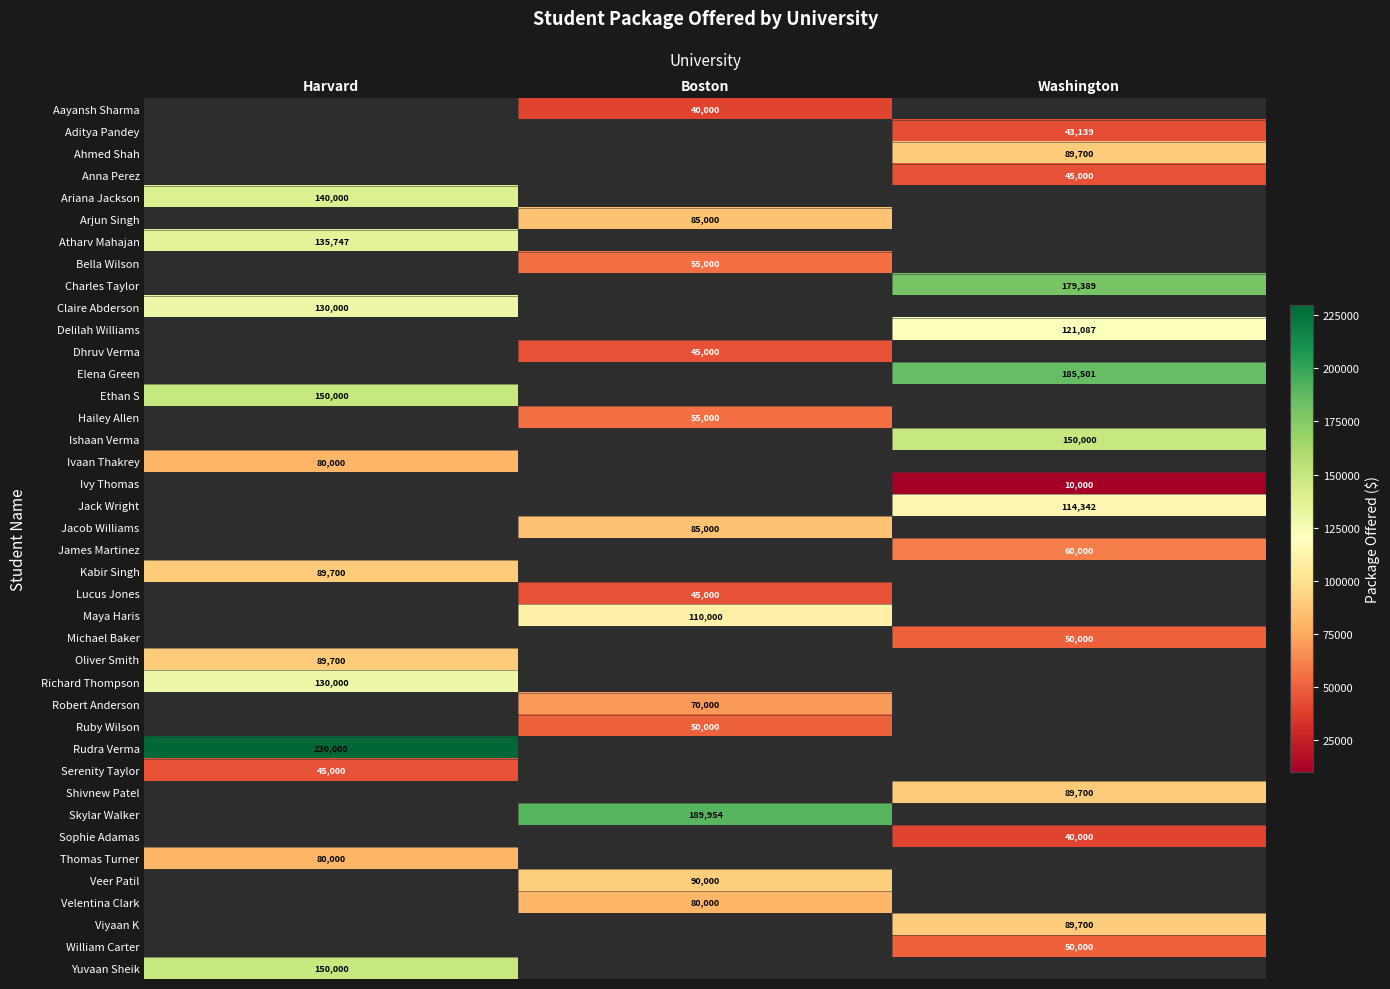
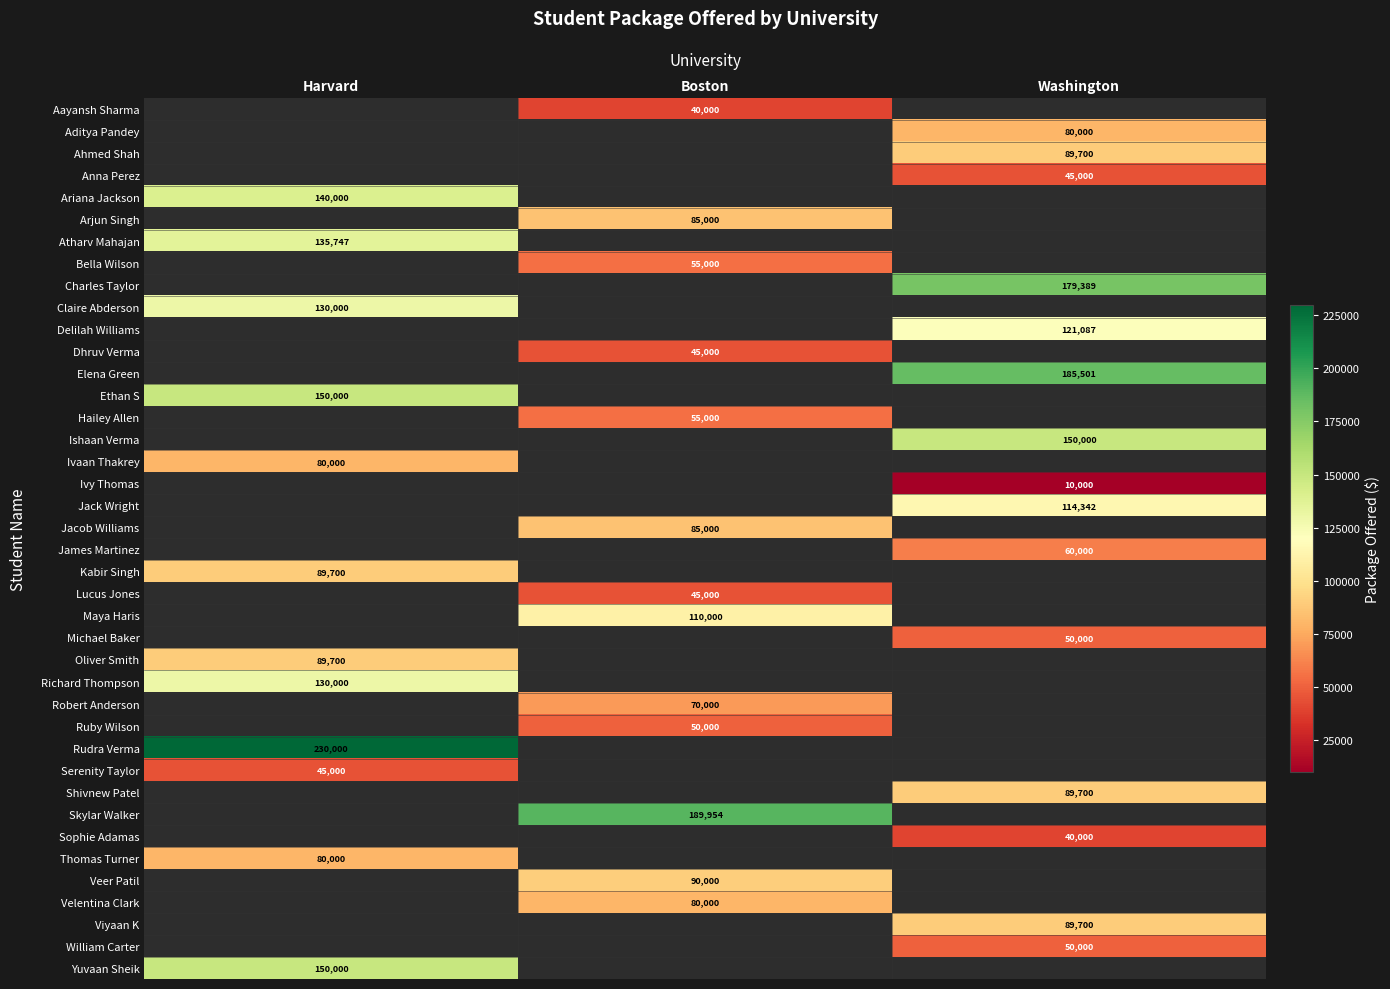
Aditya Pandey, Washington: 43,139 -> 80,000
